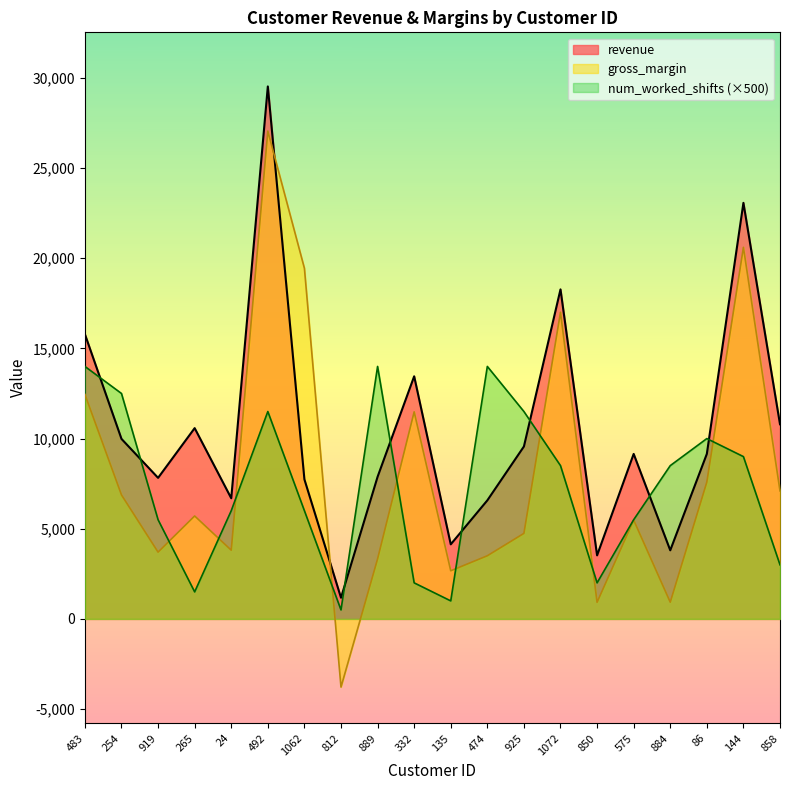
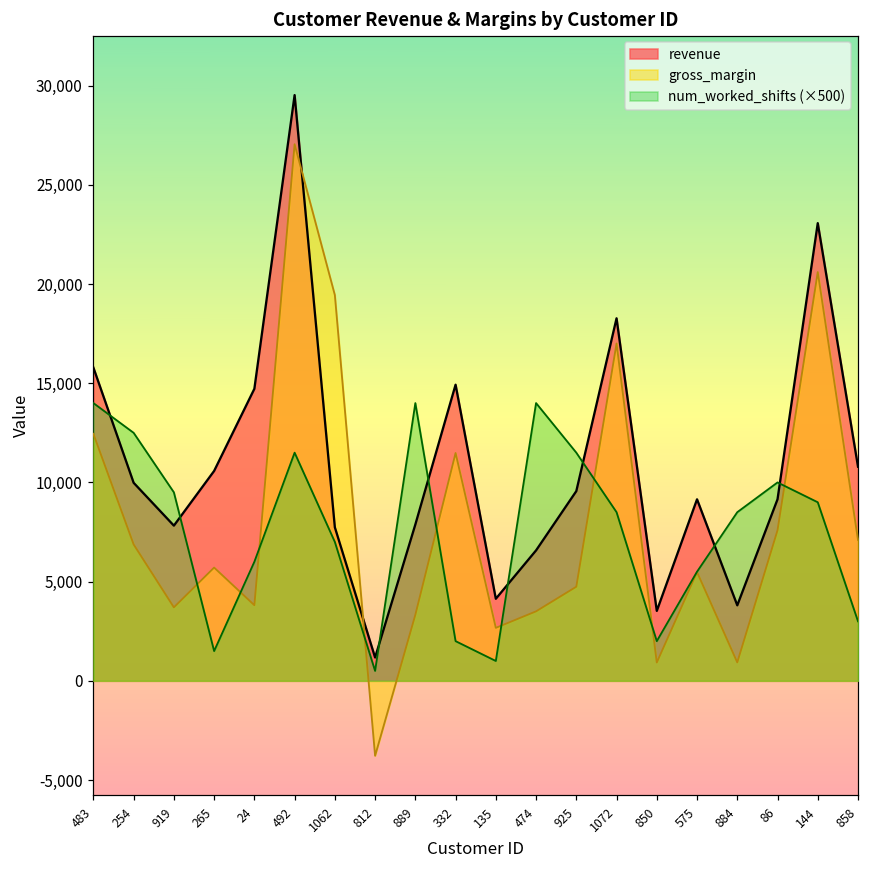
num_worked_shifts (×500), 919: 5,500 -> 9,500
revenue, 24: 6,700 -> 14,700
num_worked_shifts (×500), 1062: 6,000 -> 7,000
revenue, 332: 13,500 -> 14,900
